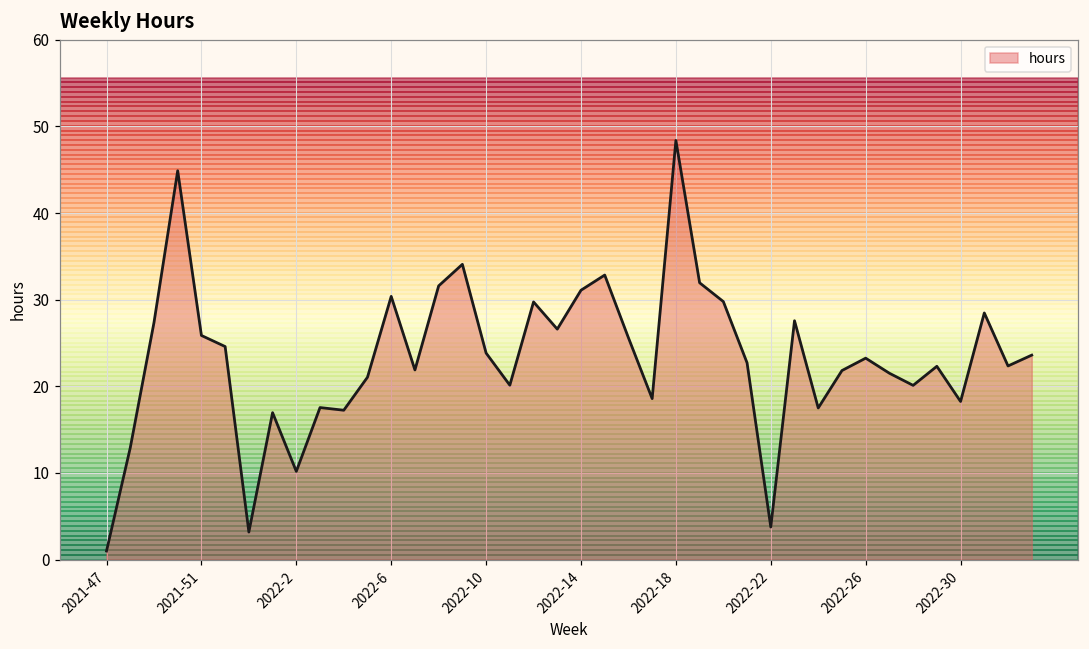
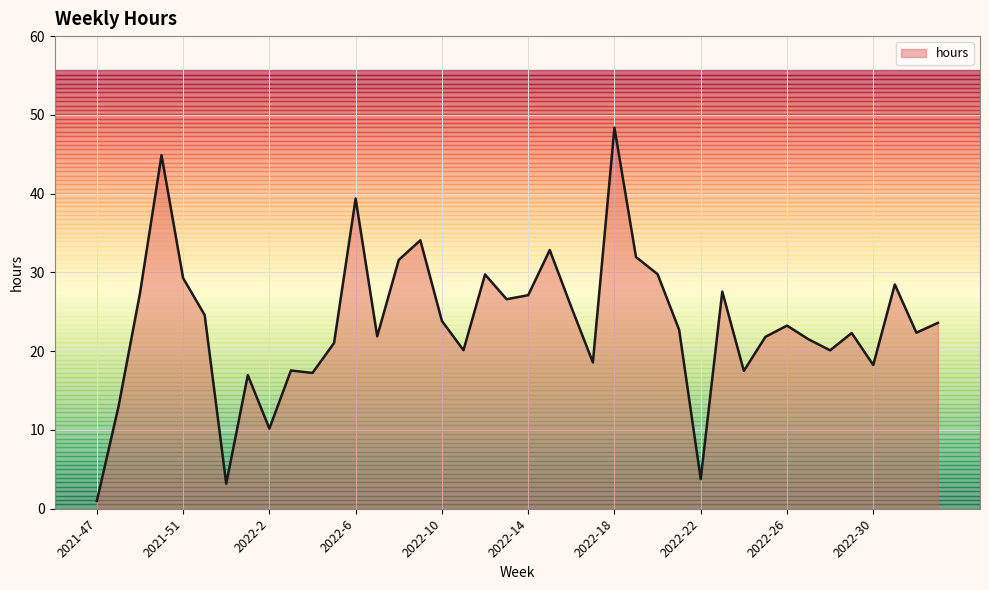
2021-51: 26 -> 29
2022-6: 30 -> 39
2022-14: 31 -> 27
